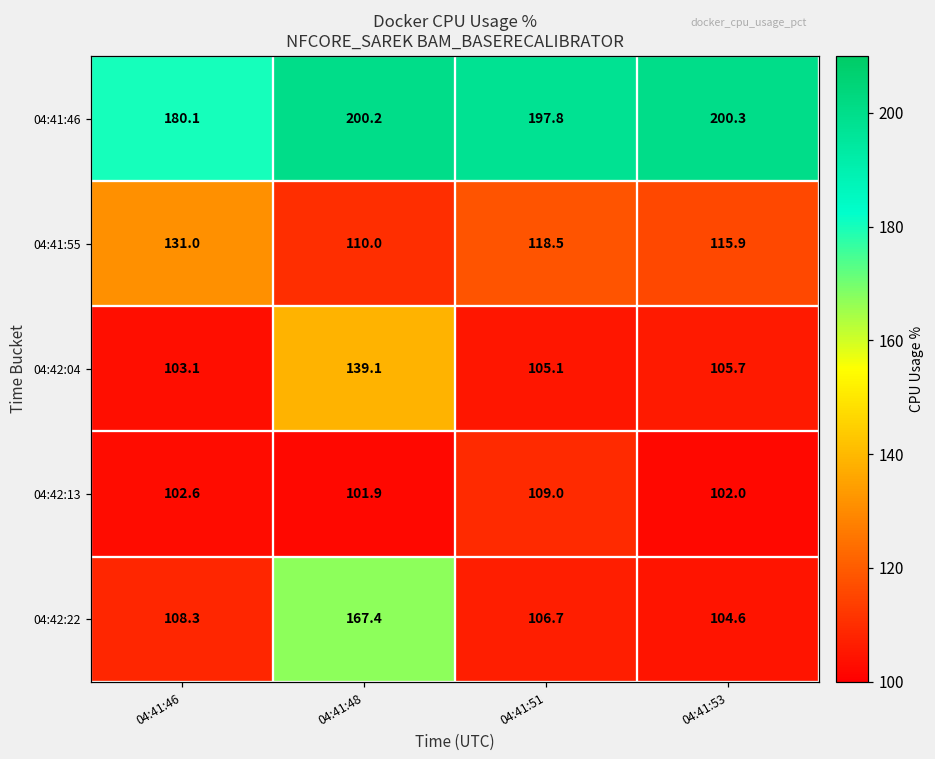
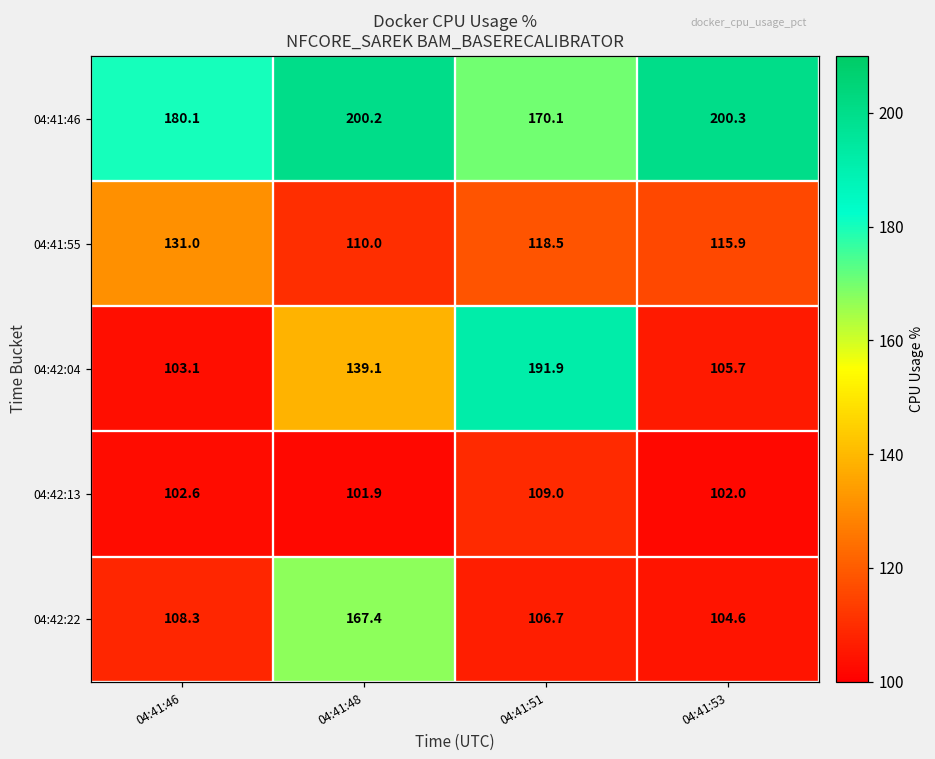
04:41:46, 04:41:51: 197.8 -> 170.1
04:42:04, 04:41:51: 105.1 -> 191.9
